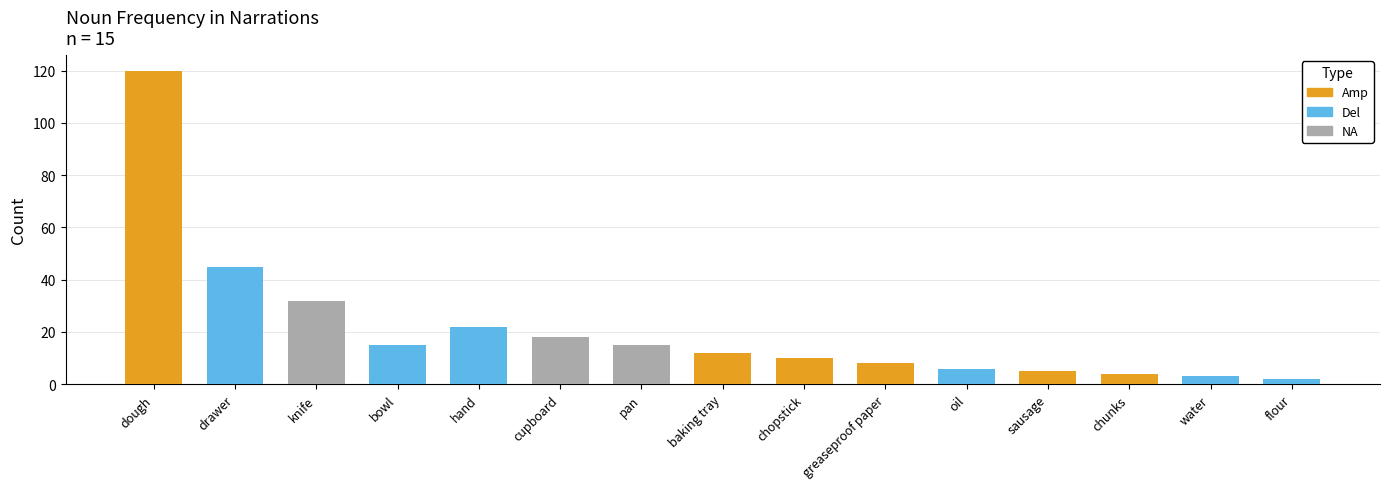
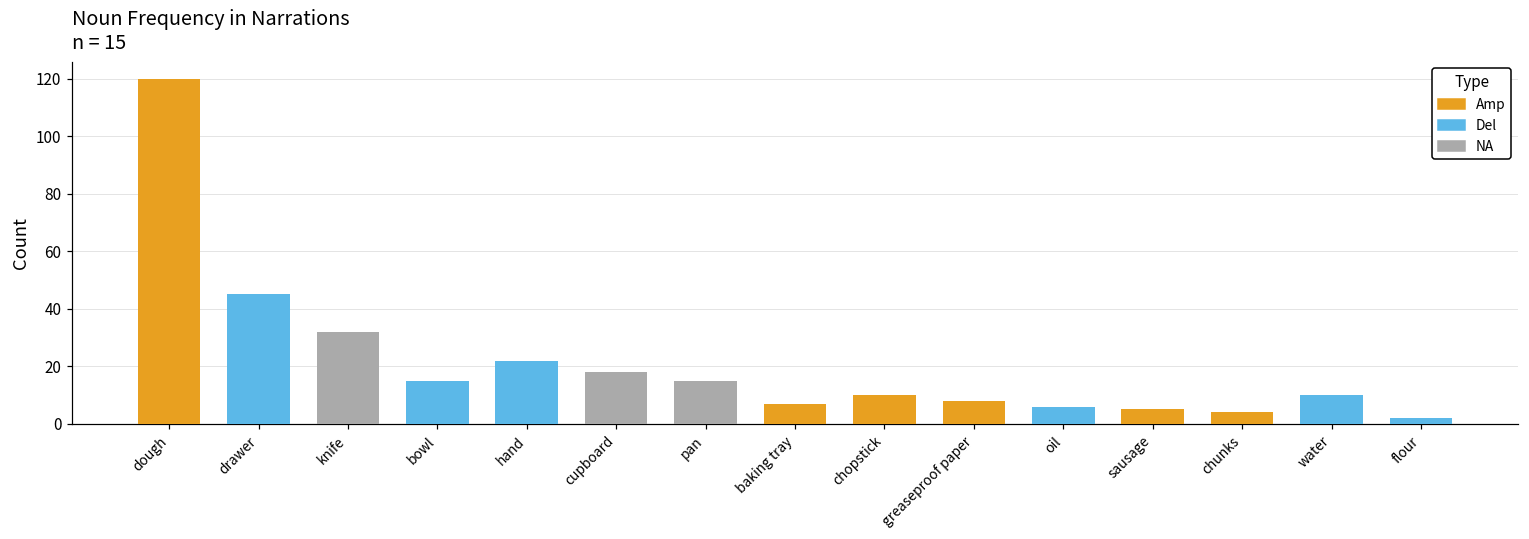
baking tray: 12 -> 7
water: 3 -> 10
